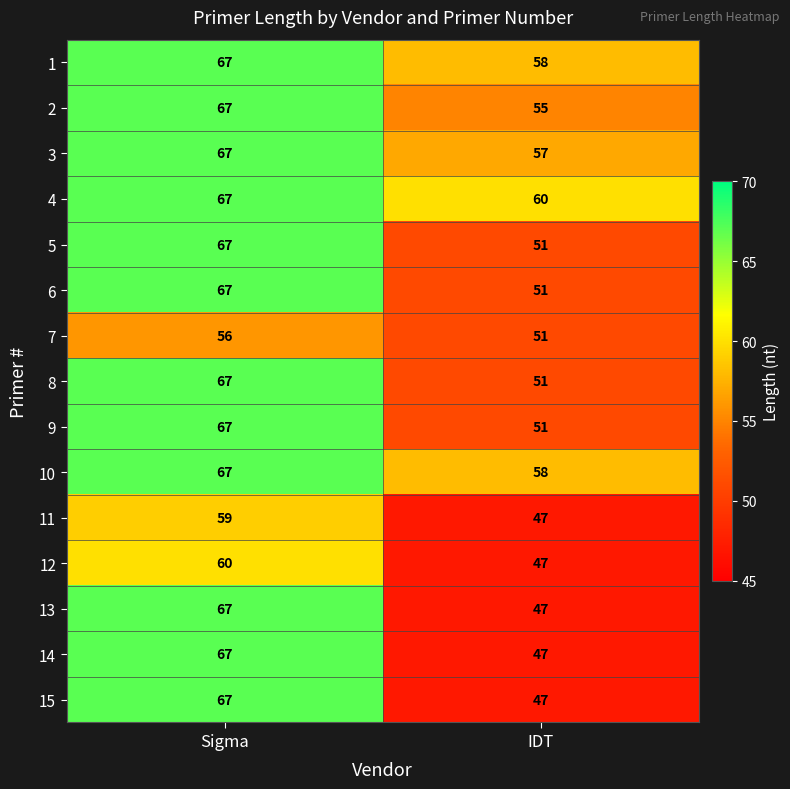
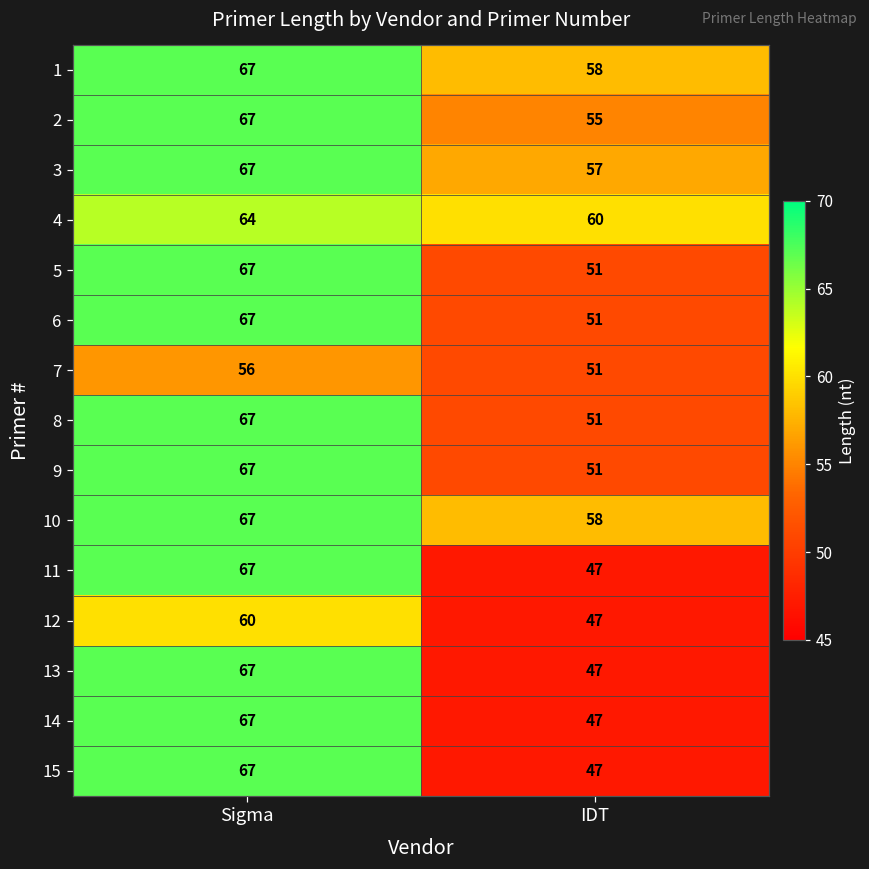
4, Sigma: 67 -> 64
11, Sigma: 59 -> 67
